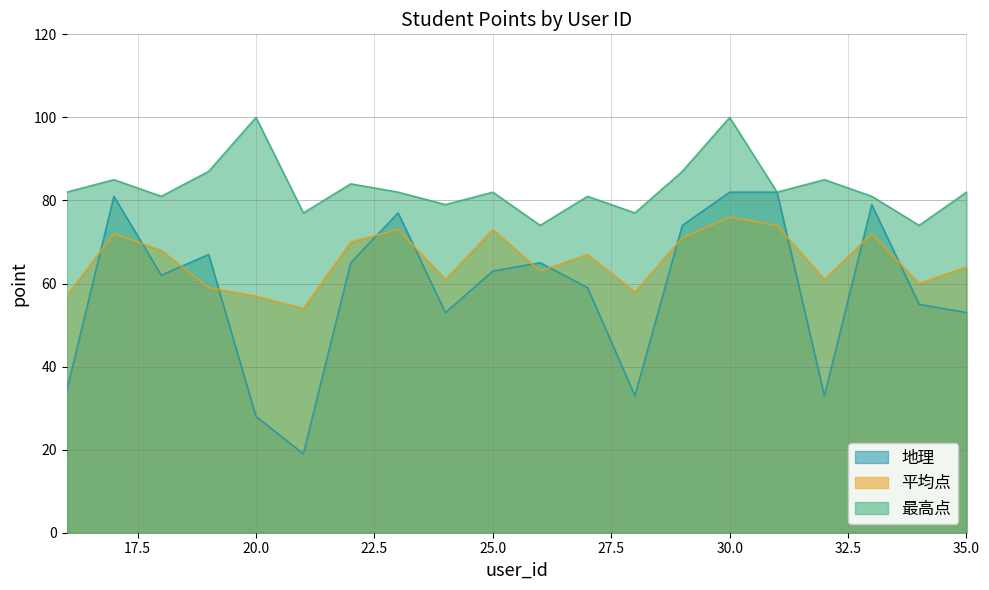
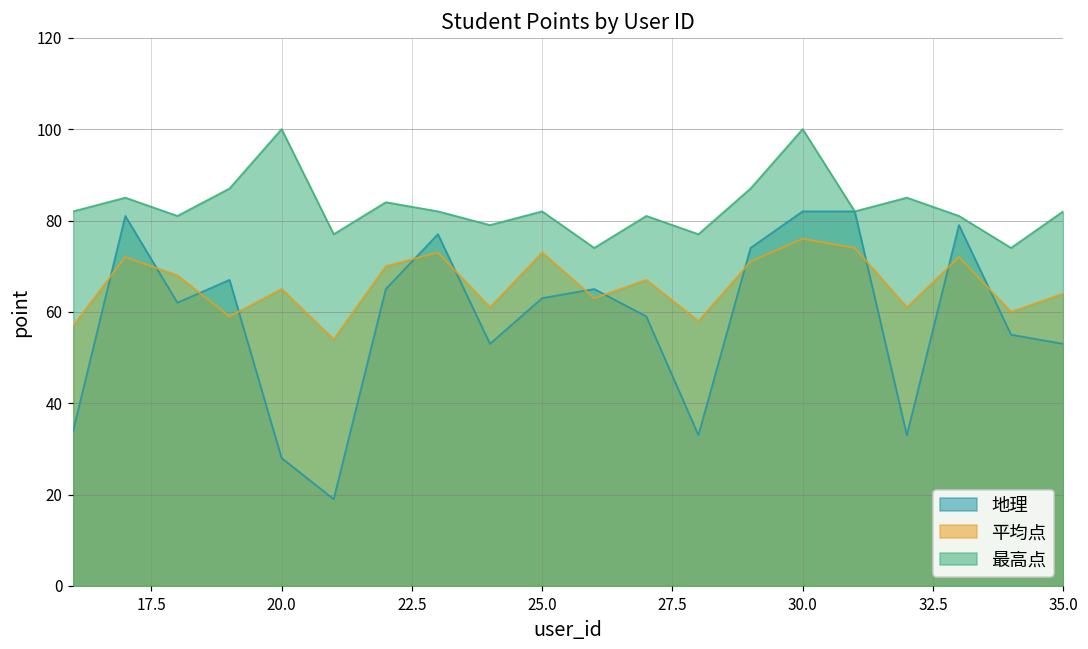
平均点, 20.0: 57 -> 65
